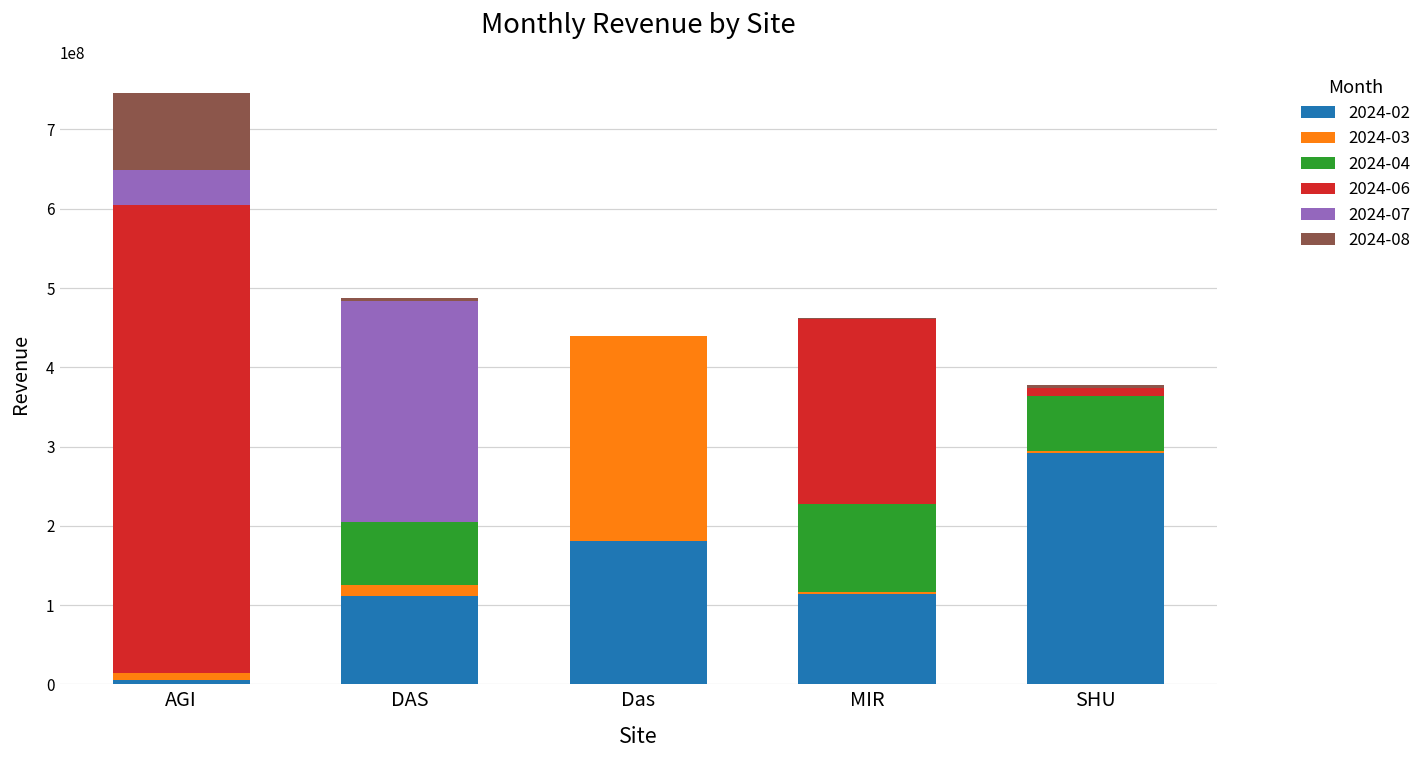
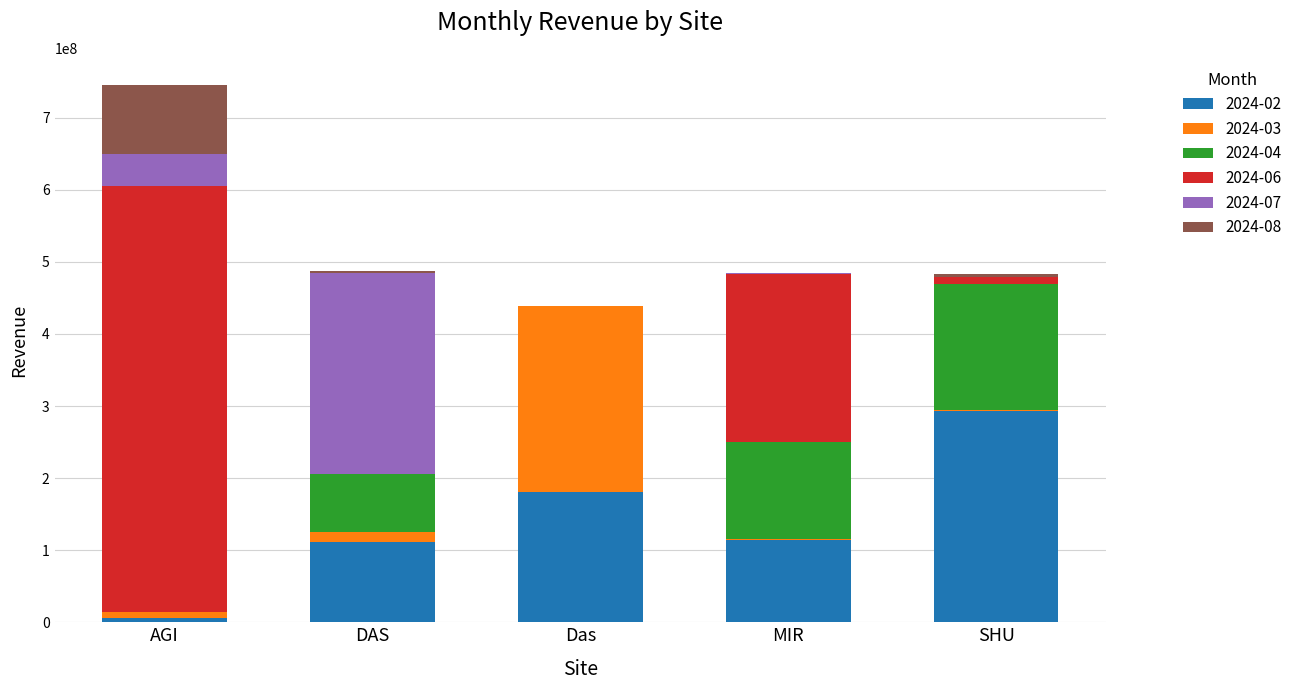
2024-04, MIR: 110000000 -> 130000000
2024-04, SHU: 70000000 -> 170000000
